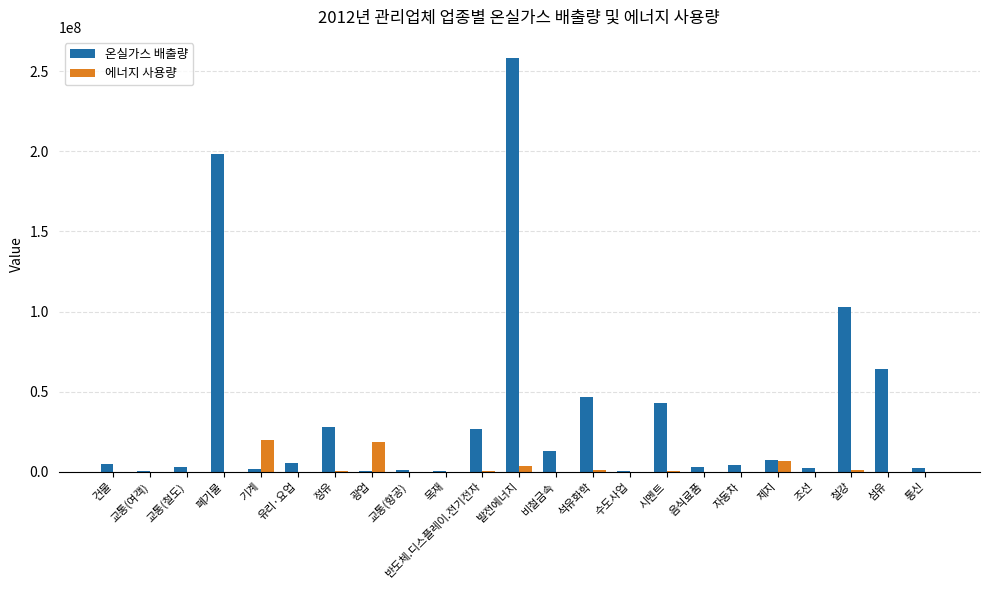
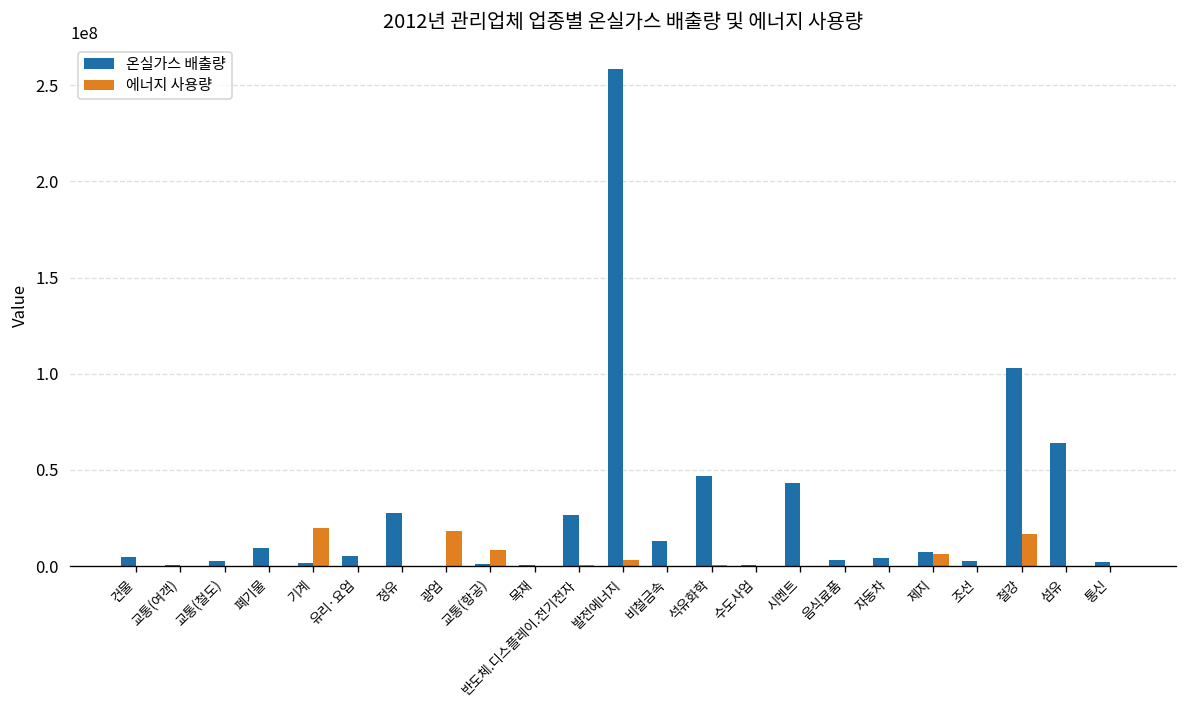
온실가스 배출량, 폐기물: 198000000 -> 10000000
에너지 사용량, 교통(항공): 0 -> 9000000
에너지 사용량, 철강: 1000000 -> 17000000
